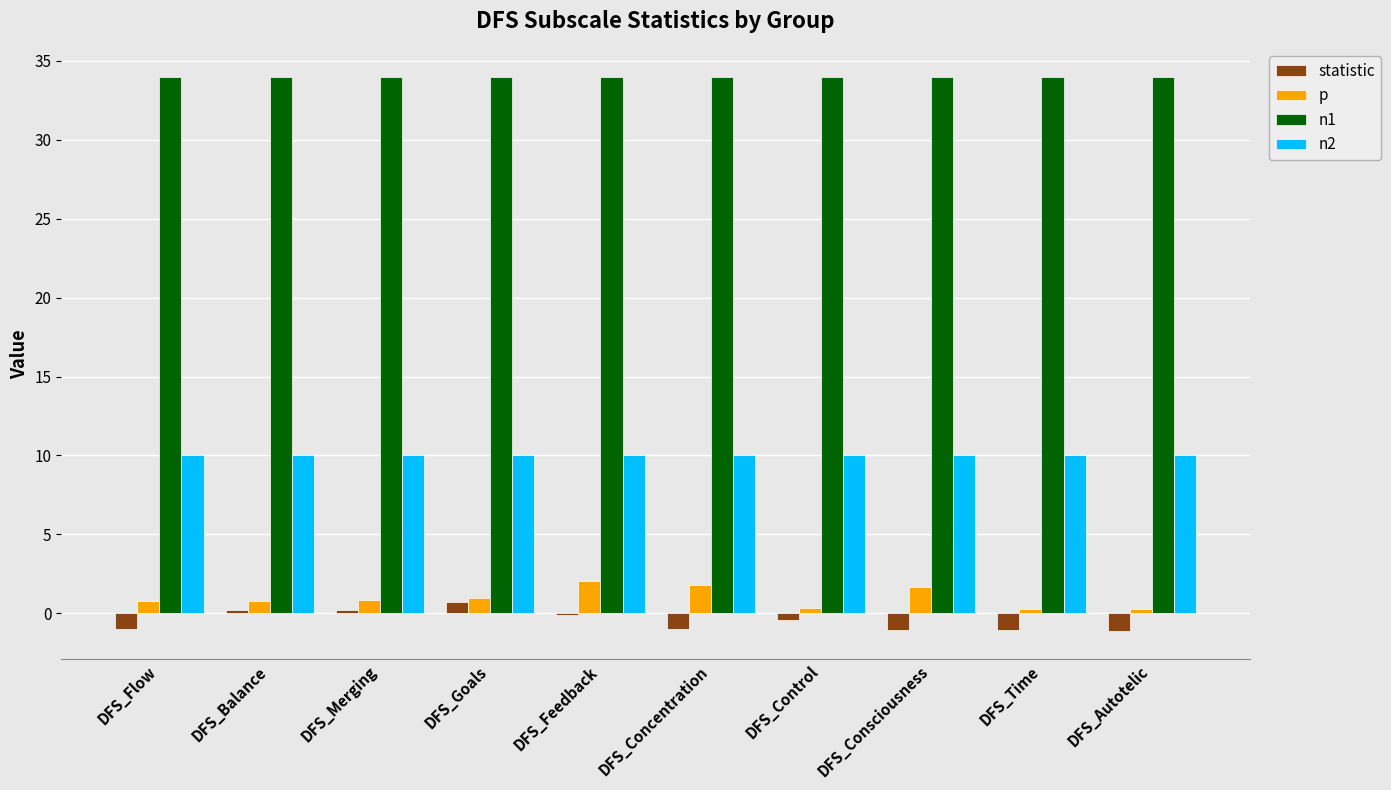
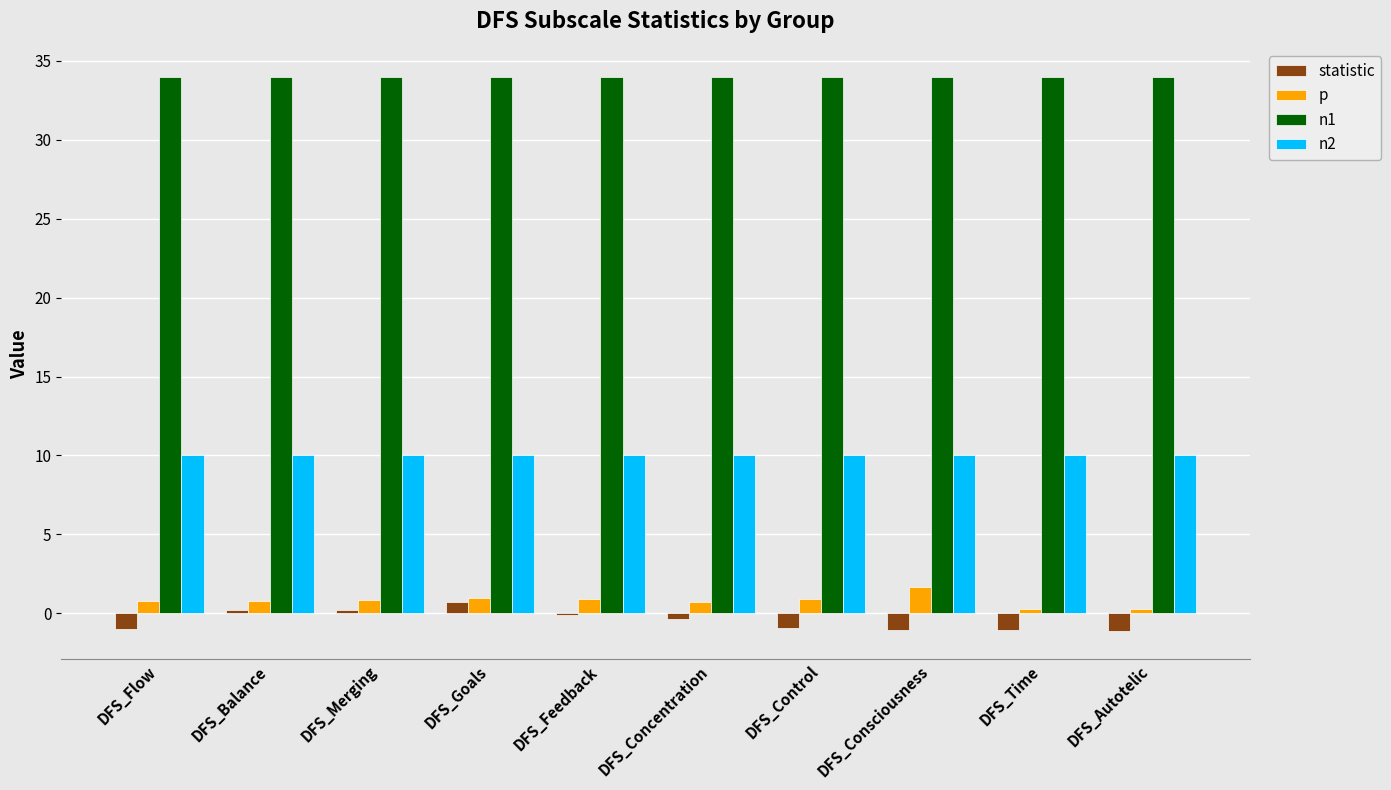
p, DFS_Feedback: 2.1 -> 0.9
statistic, DFS_Concentration: -1.0 -> -0.4
p, DFS_Concentration: 1.8 -> 0.7
statistic, DFS_Control: -0.4 -> -1.0
p, DFS_Control: 0.4 -> 0.9
